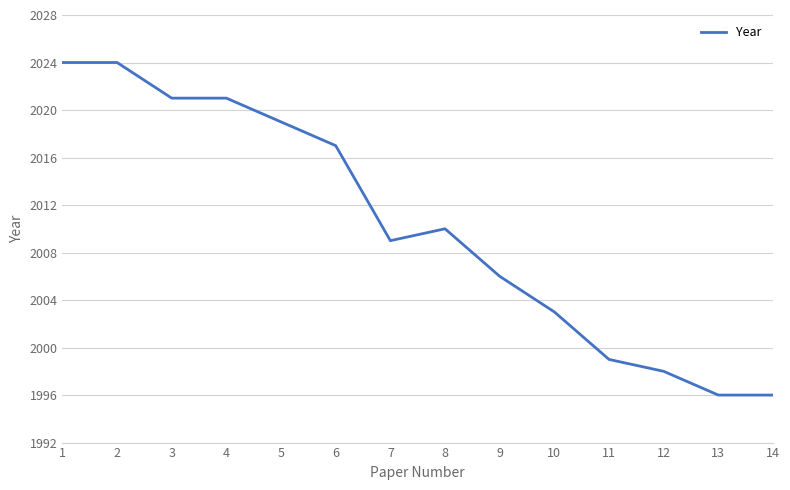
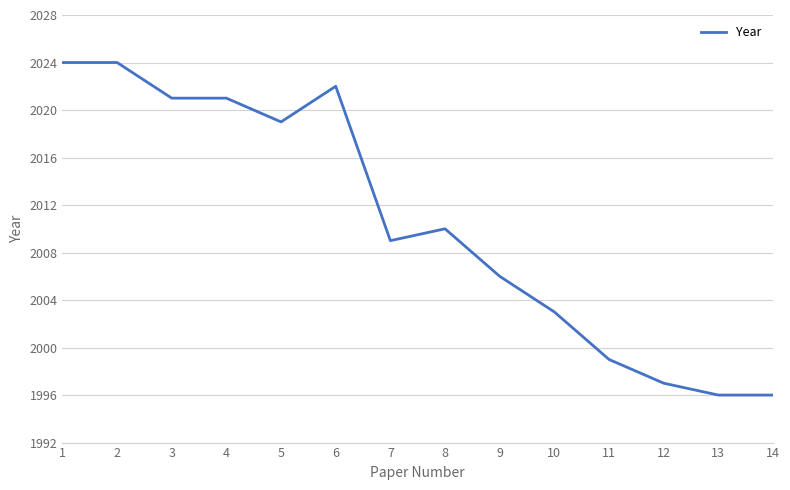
6: 2017 -> 2022
12: 1998 -> 1997
